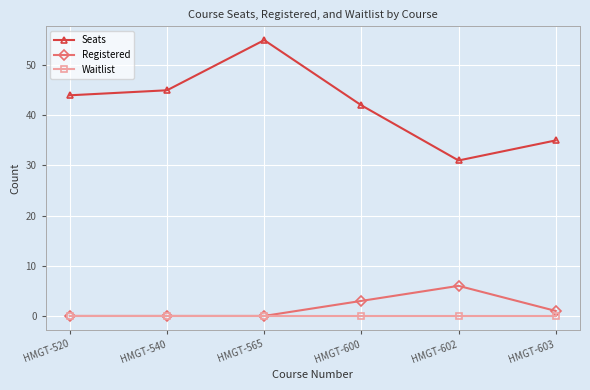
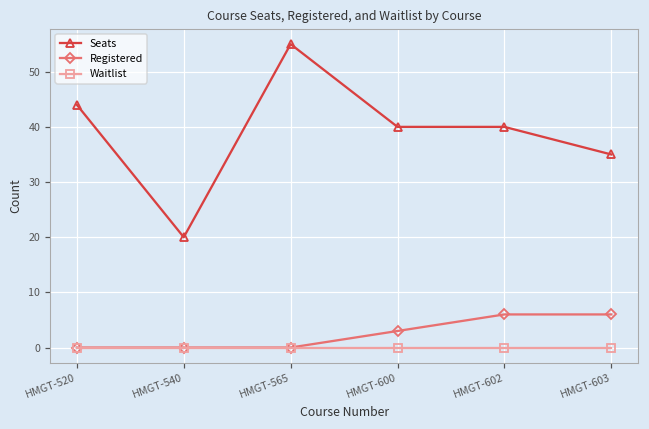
Seats, HMGT-540: 45 -> 20
Seats, HMGT-600: 42 -> 40
Seats, HMGT-602: 31 -> 40
Registered, HMGT-603: 1 -> 6
